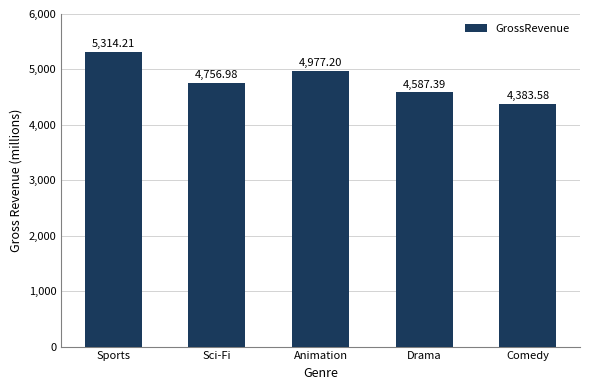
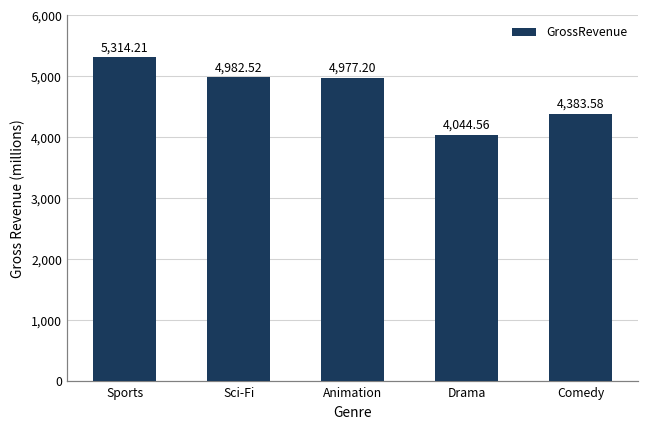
Sci-Fi: 4,756.98 -> 4,982.52
Drama: 4,587.39 -> 4,044.56
